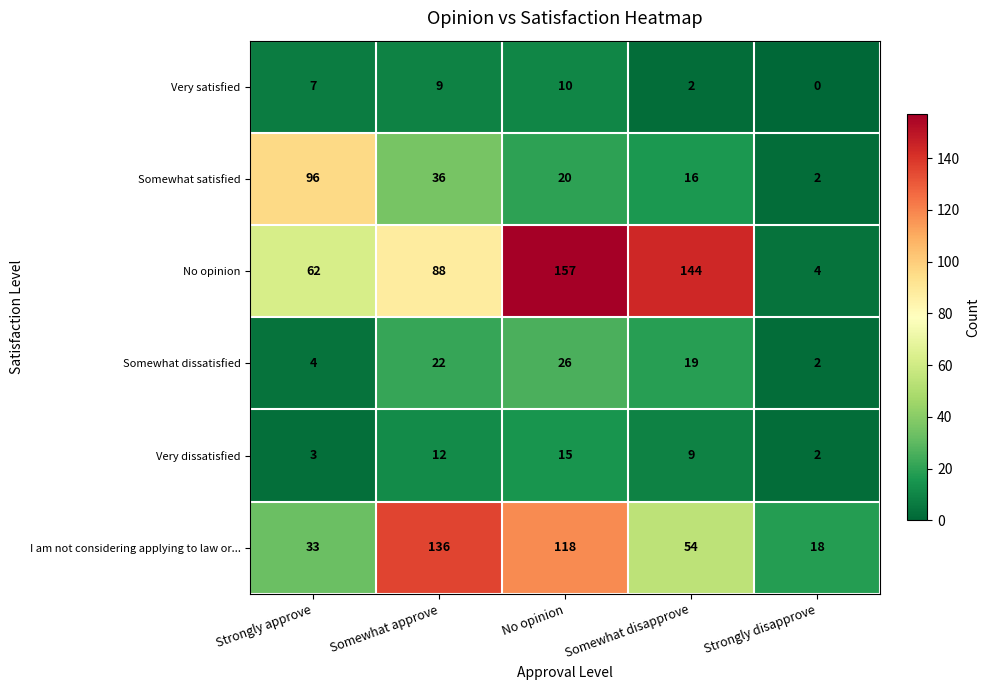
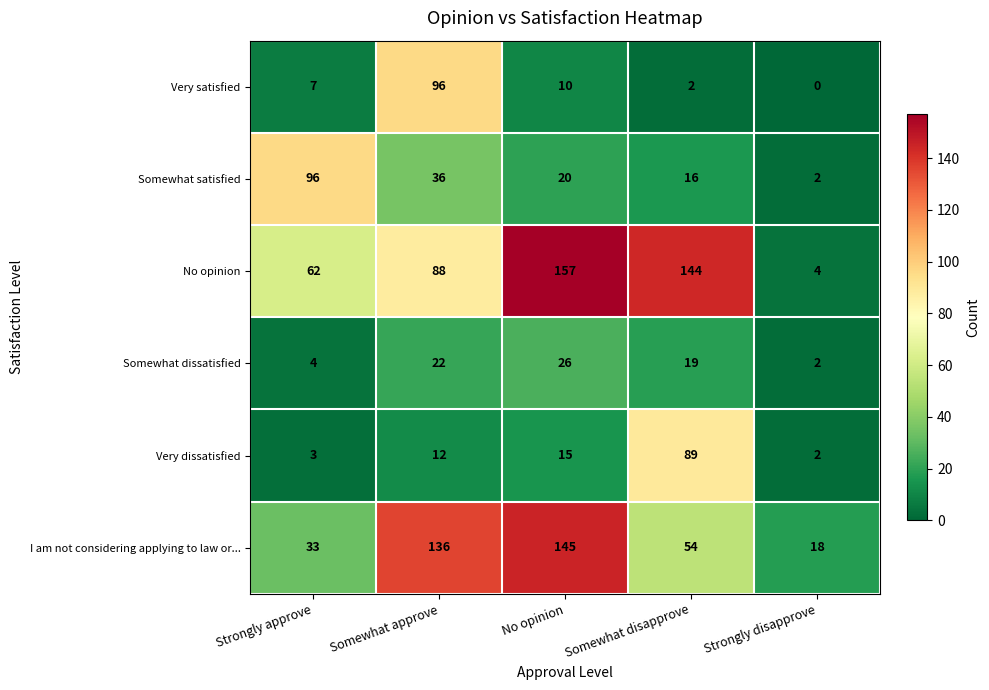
Very satisfied, Somewhat approve: 9 -> 96
Very dissatisfied, Somewhat disapprove: 9 -> 89
I am not considering applying to law or..., No opinion: 118 -> 145
